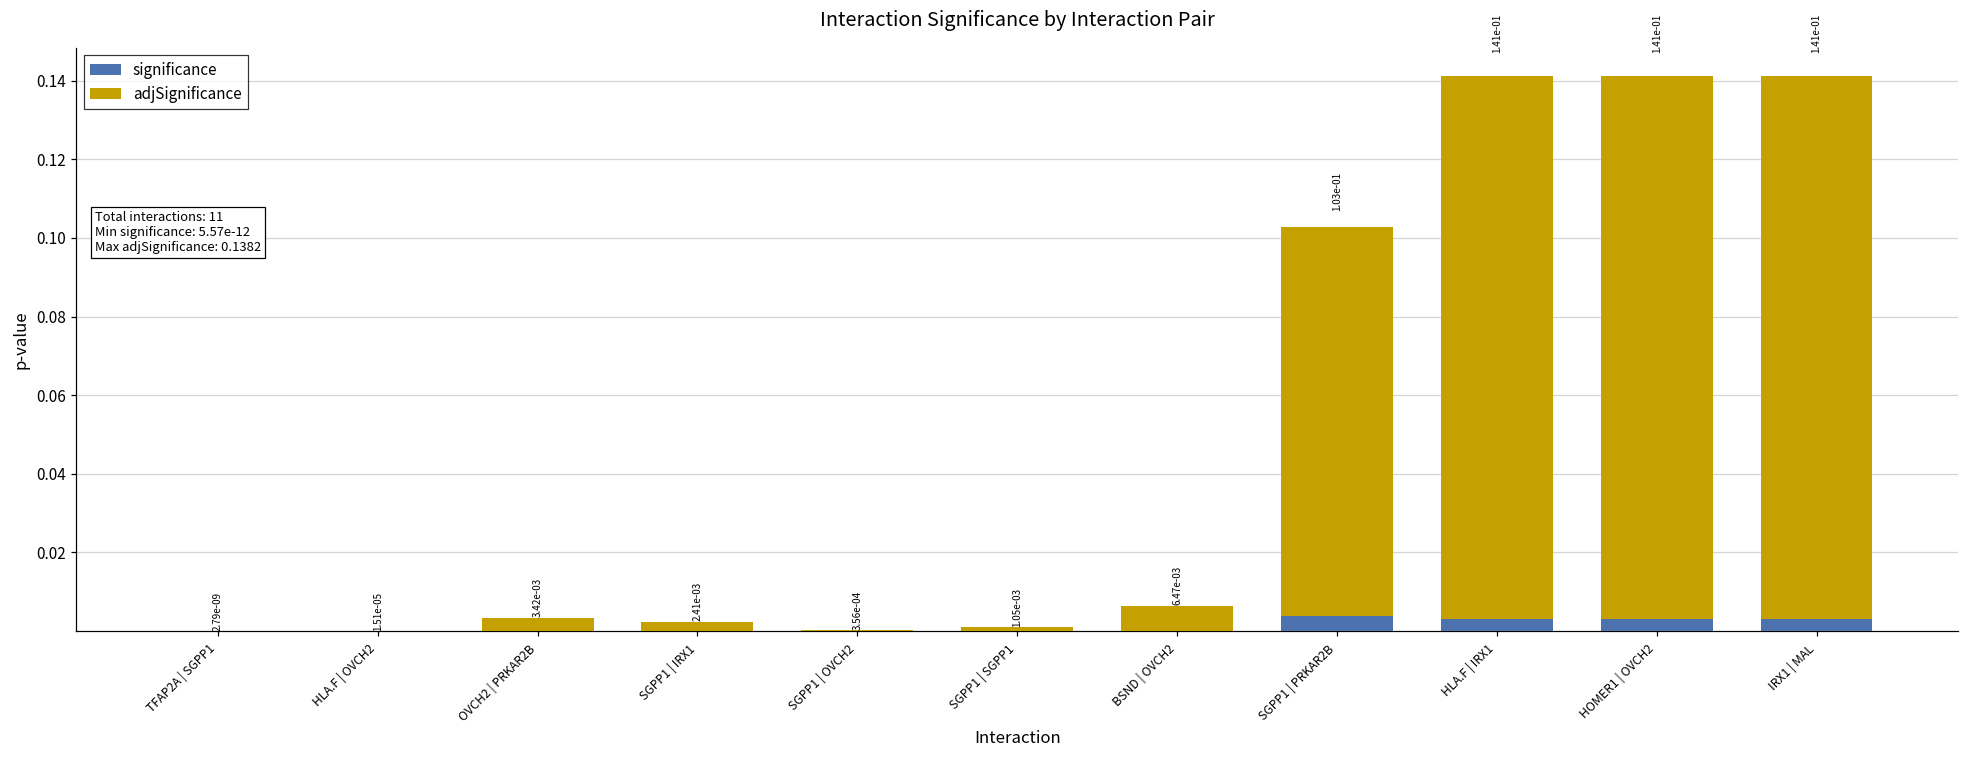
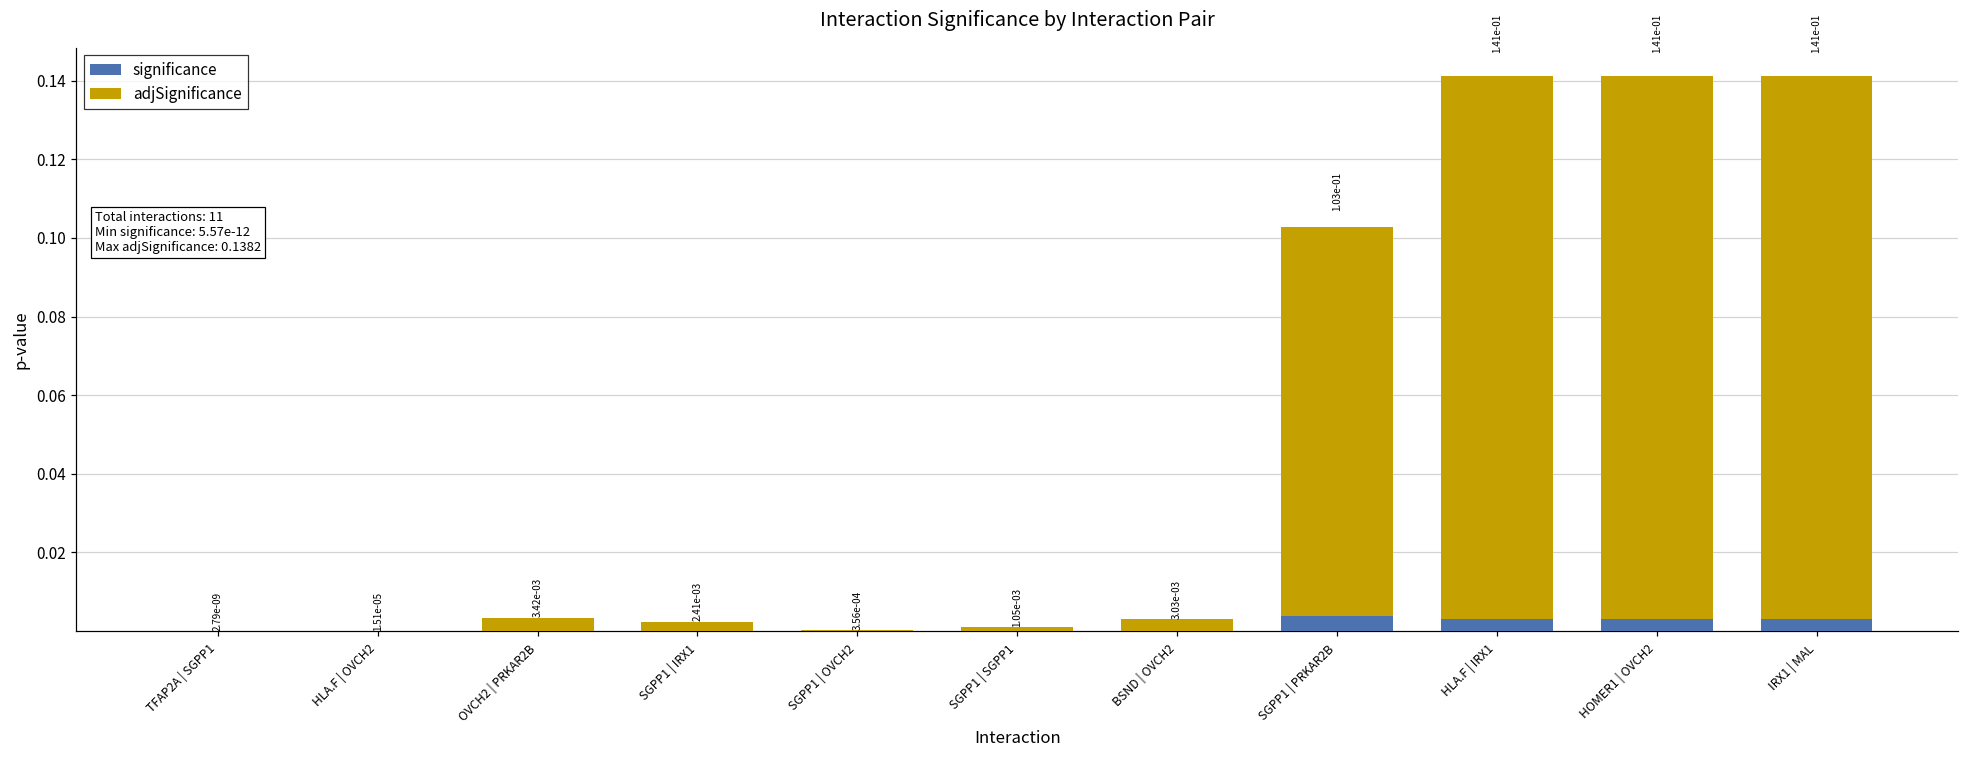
adjSignificance, BSND | OVCH2: 6.47e-03 -> 3.03e-03
